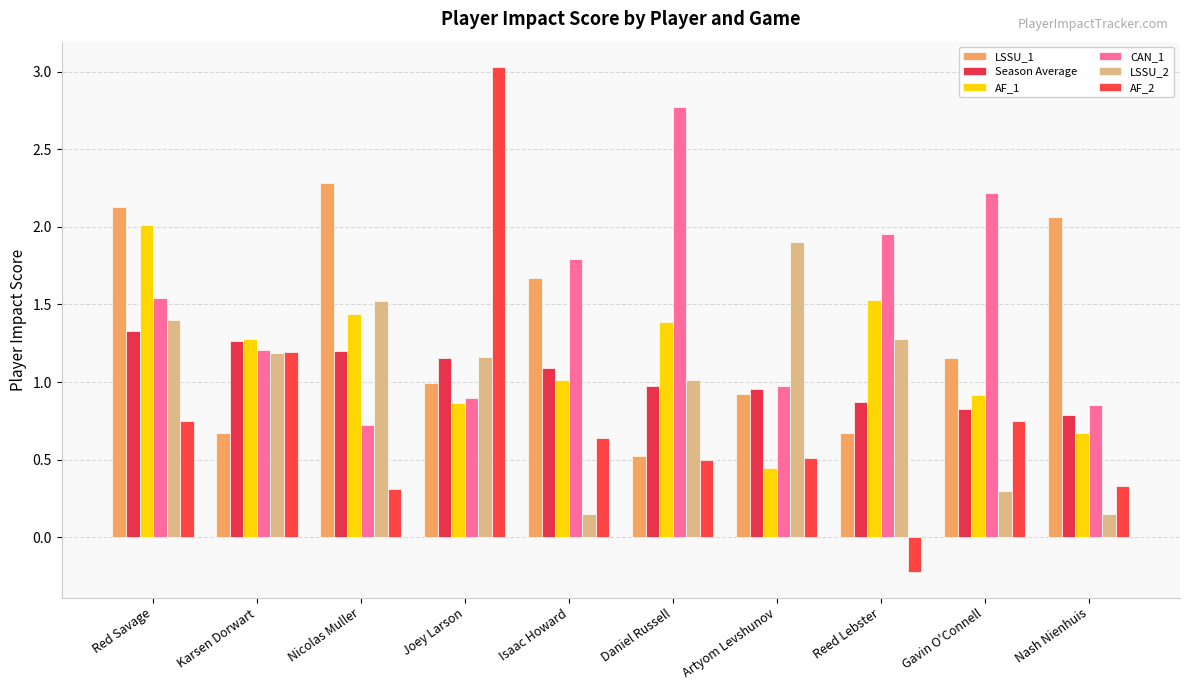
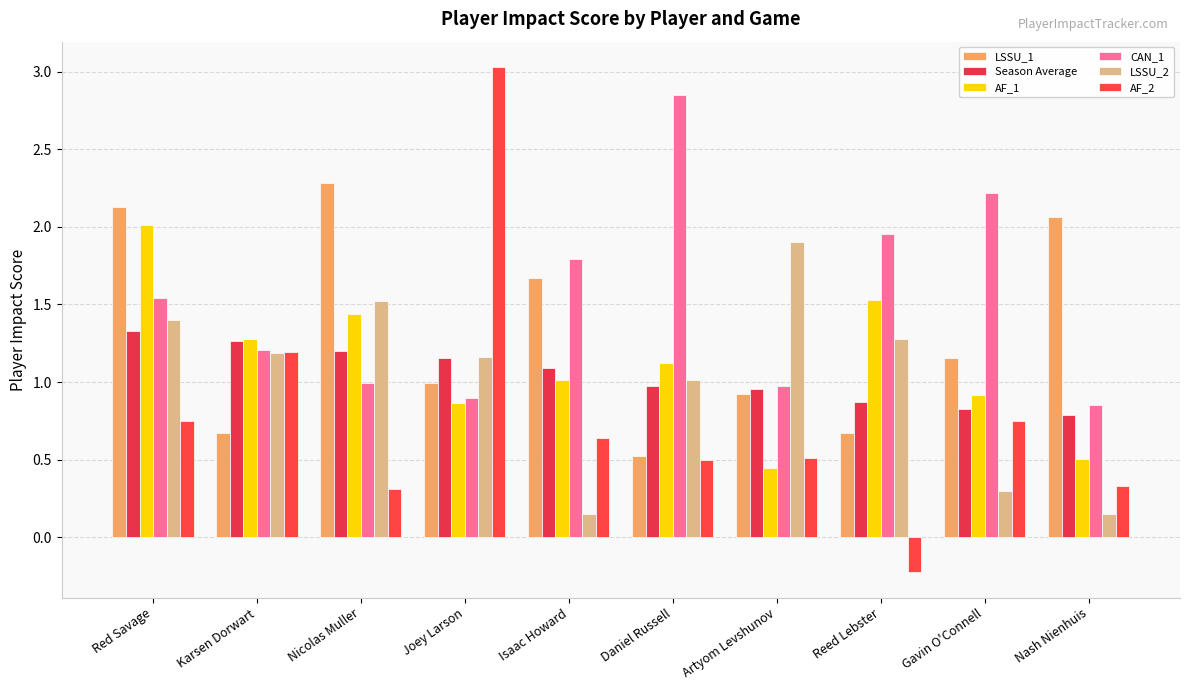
CAN_1, Nicolas Muller: 0.73 -> 0.99
AF_1, Daniel Russell: 1.39 -> 1.13
CAN_1, Daniel Russell: 2.78 -> 2.85
AF_1, Nash Nienhuis: 0.68 -> 0.51
